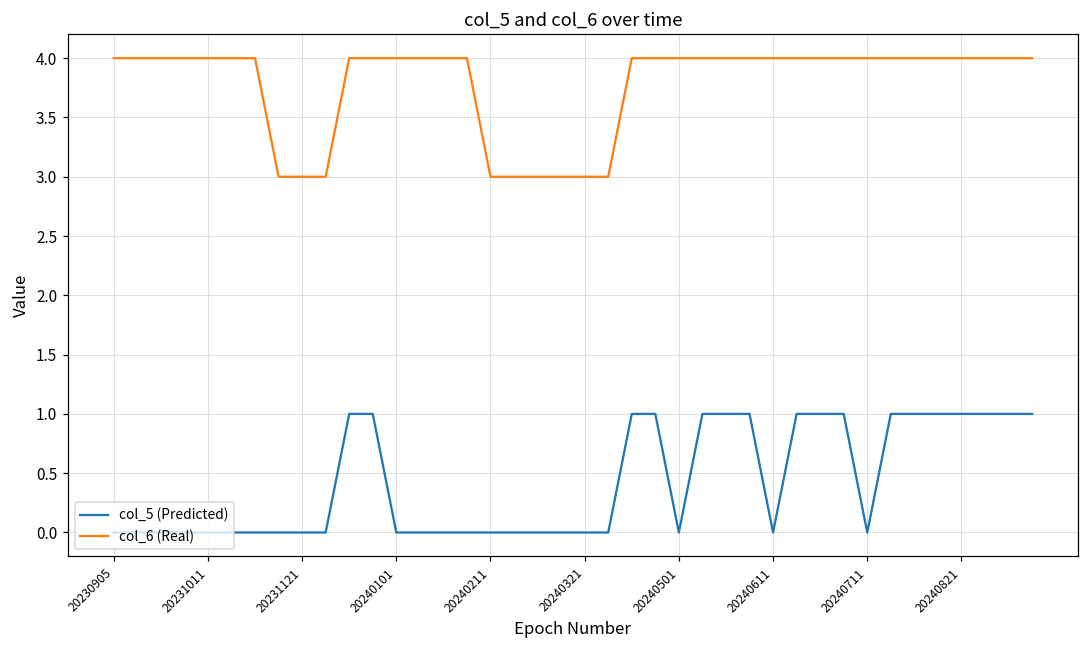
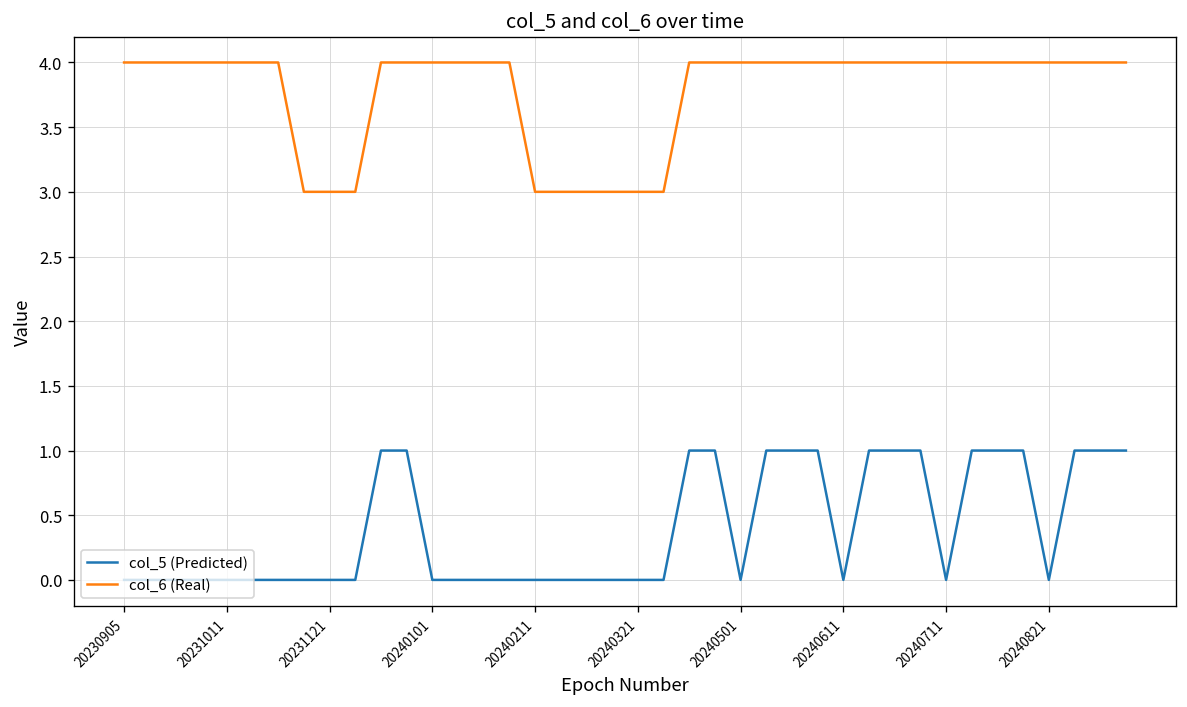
col_5 (Predicted), 20240821: 1 -> 0
